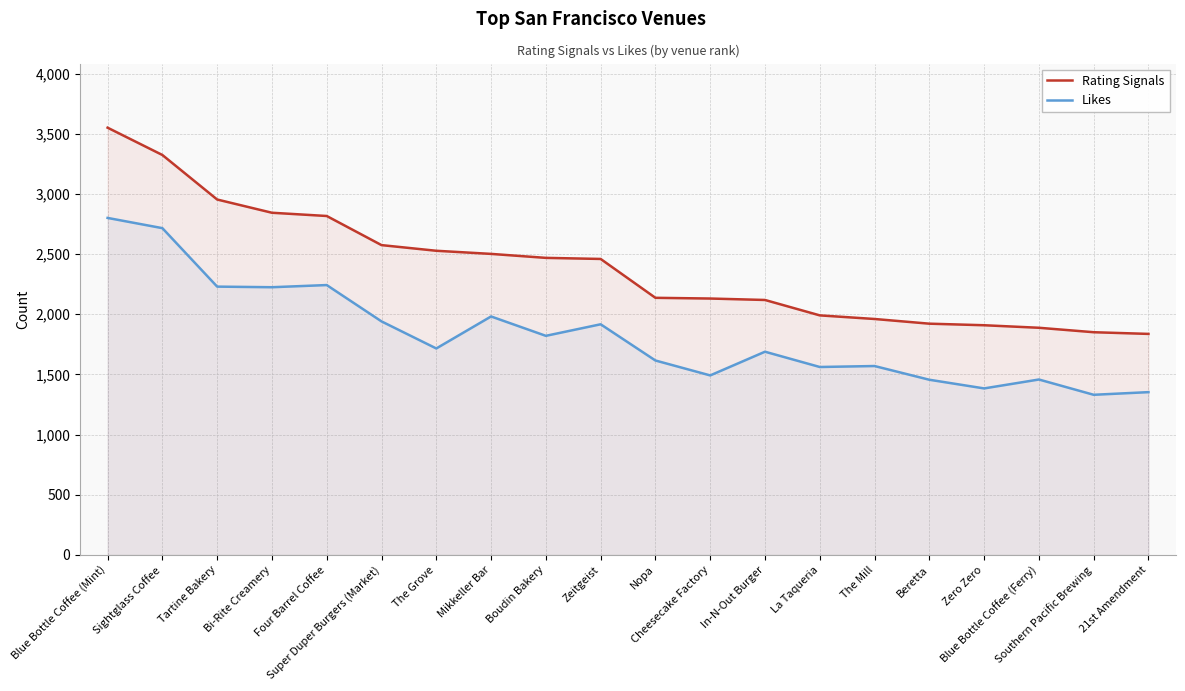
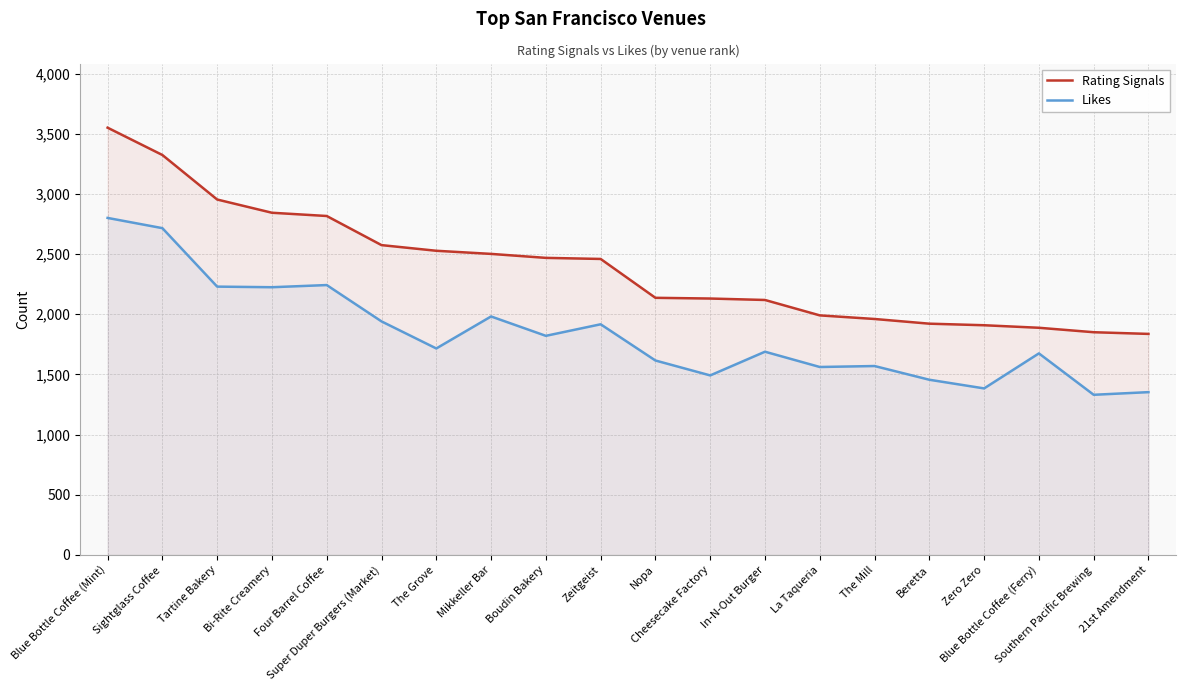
Likes, Blue Bottle Coffee (Ferry): 1,460 -> 1,680
